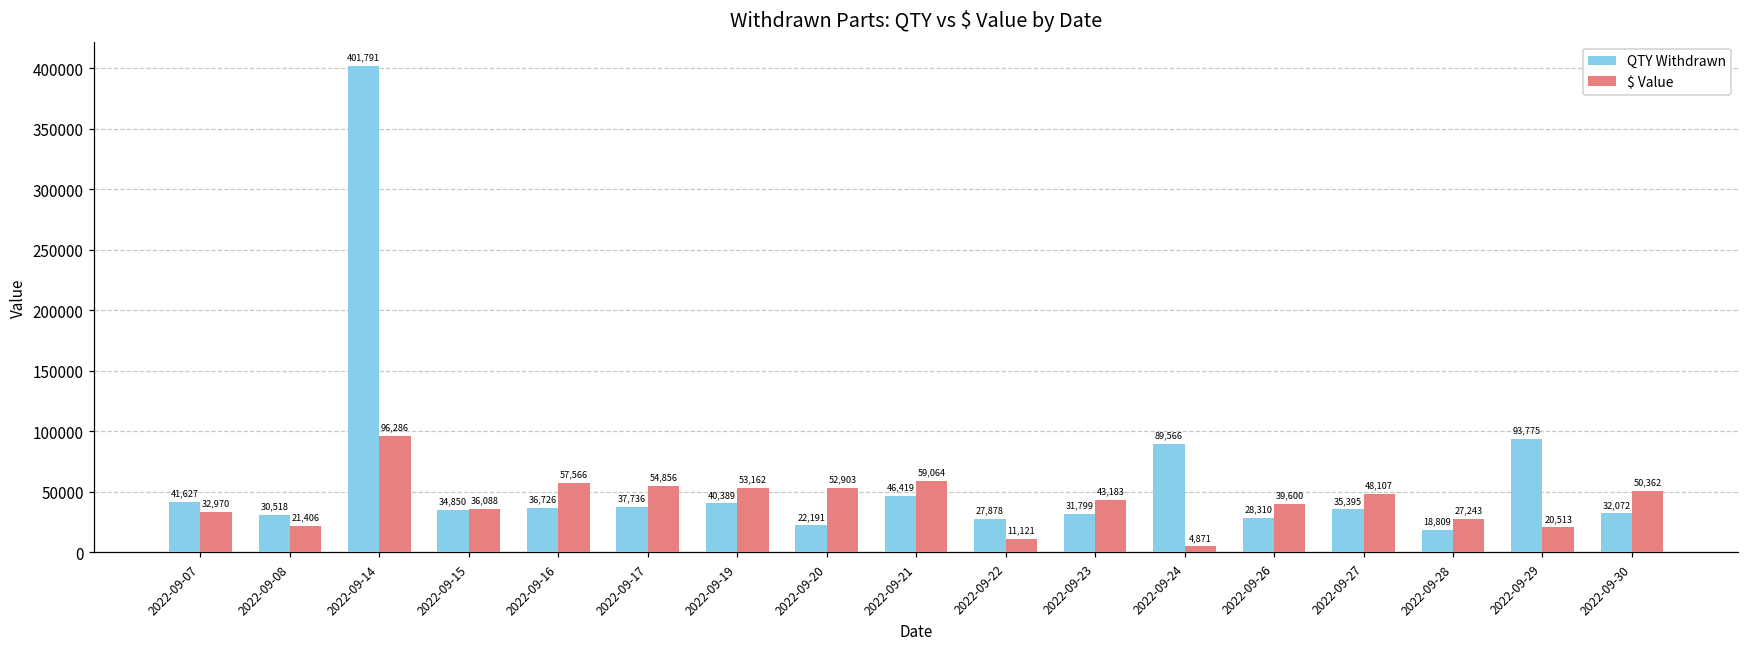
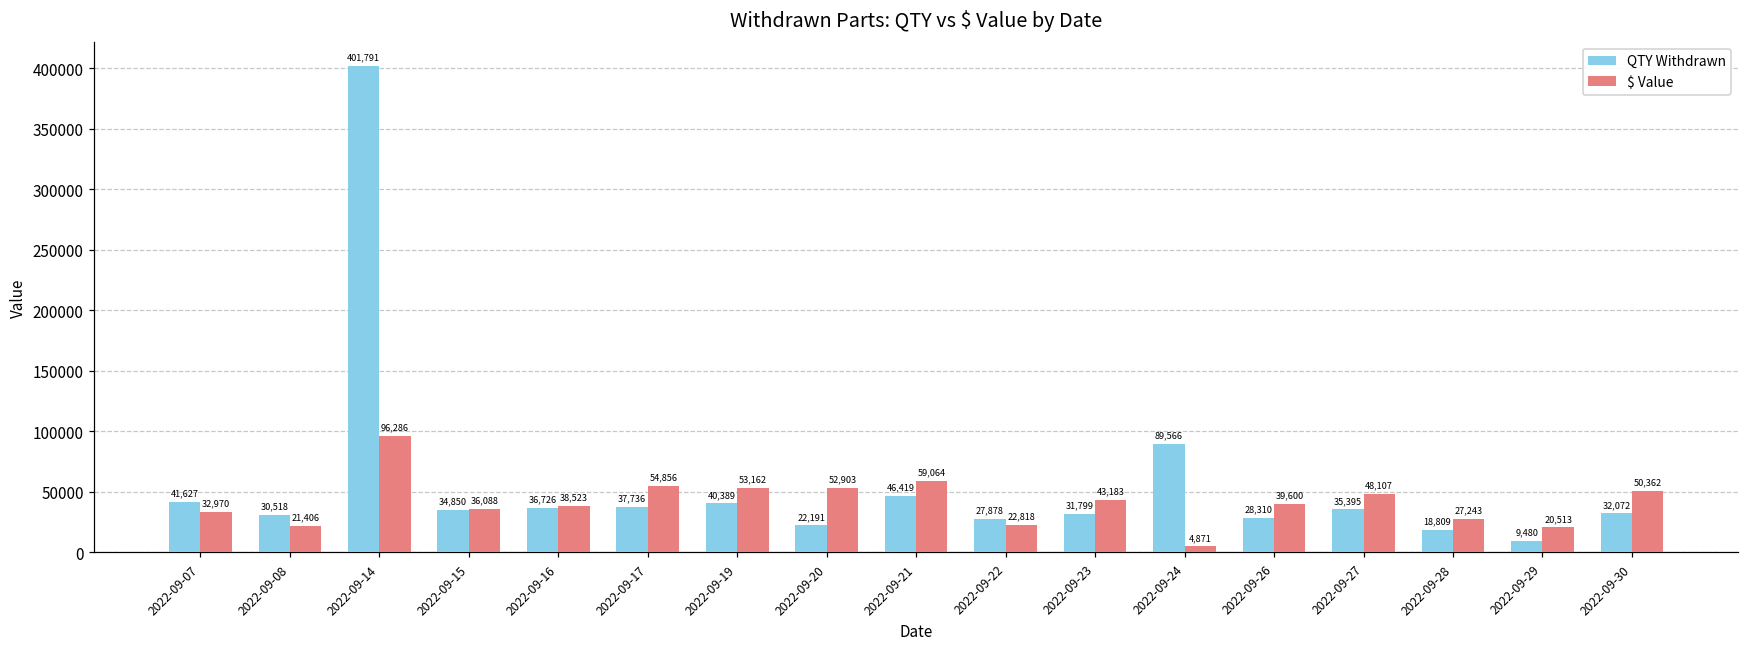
$ Value, 2022-09-16: 57,566 -> 38,523
$ Value, 2022-09-22: 11,121 -> 22,818
QTY Withdrawn, 2022-09-29: 93,775 -> 9,480
